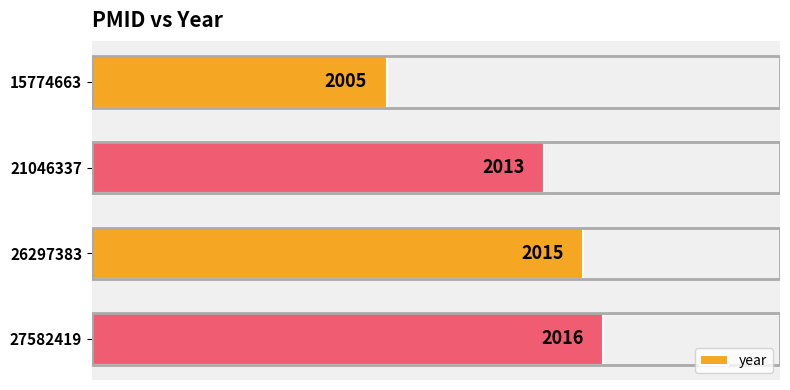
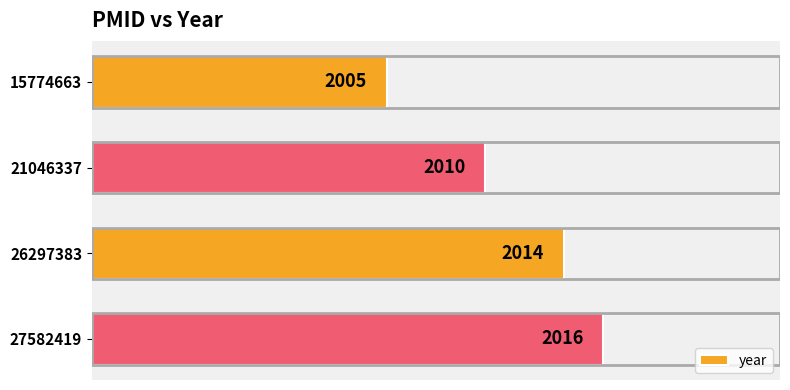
21046337: 2013 -> 2010
26297383: 2015 -> 2014
